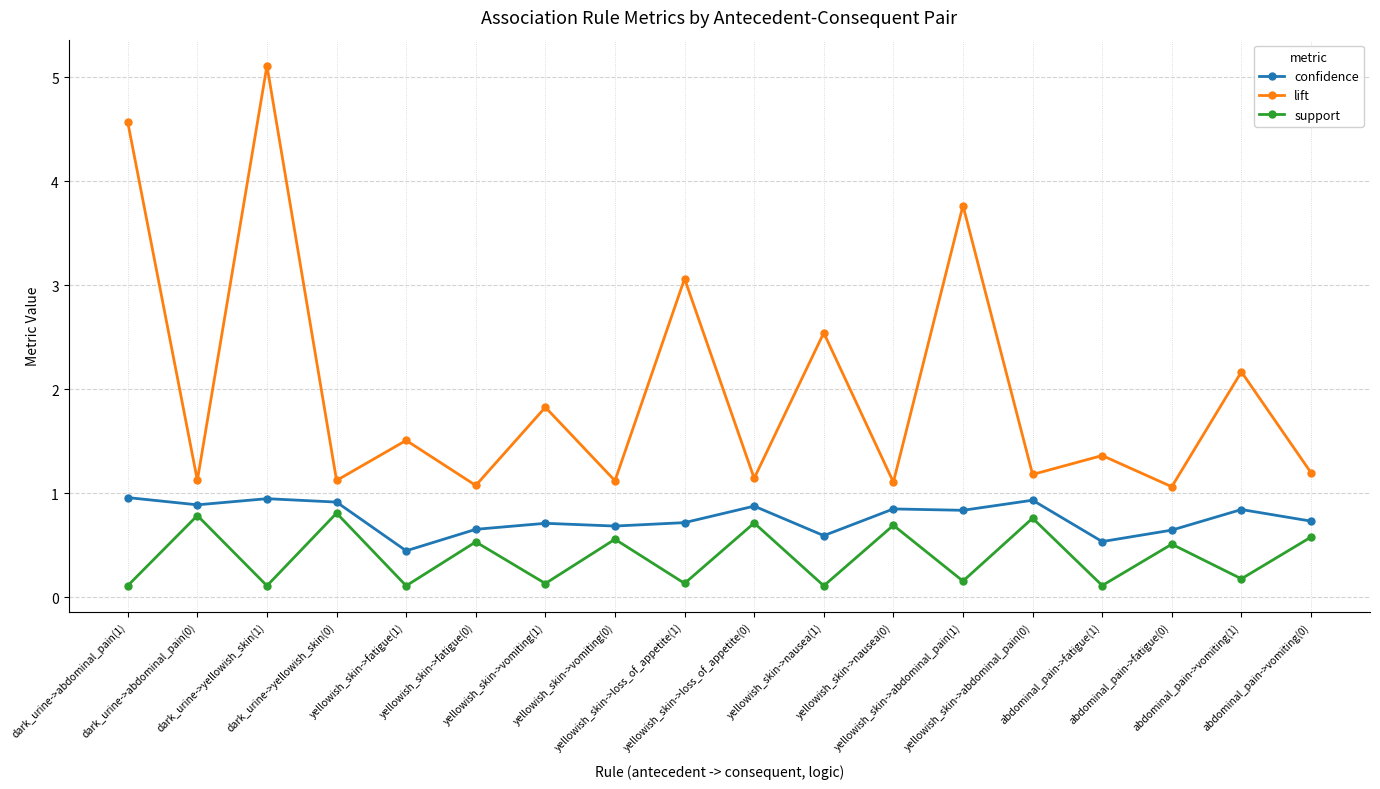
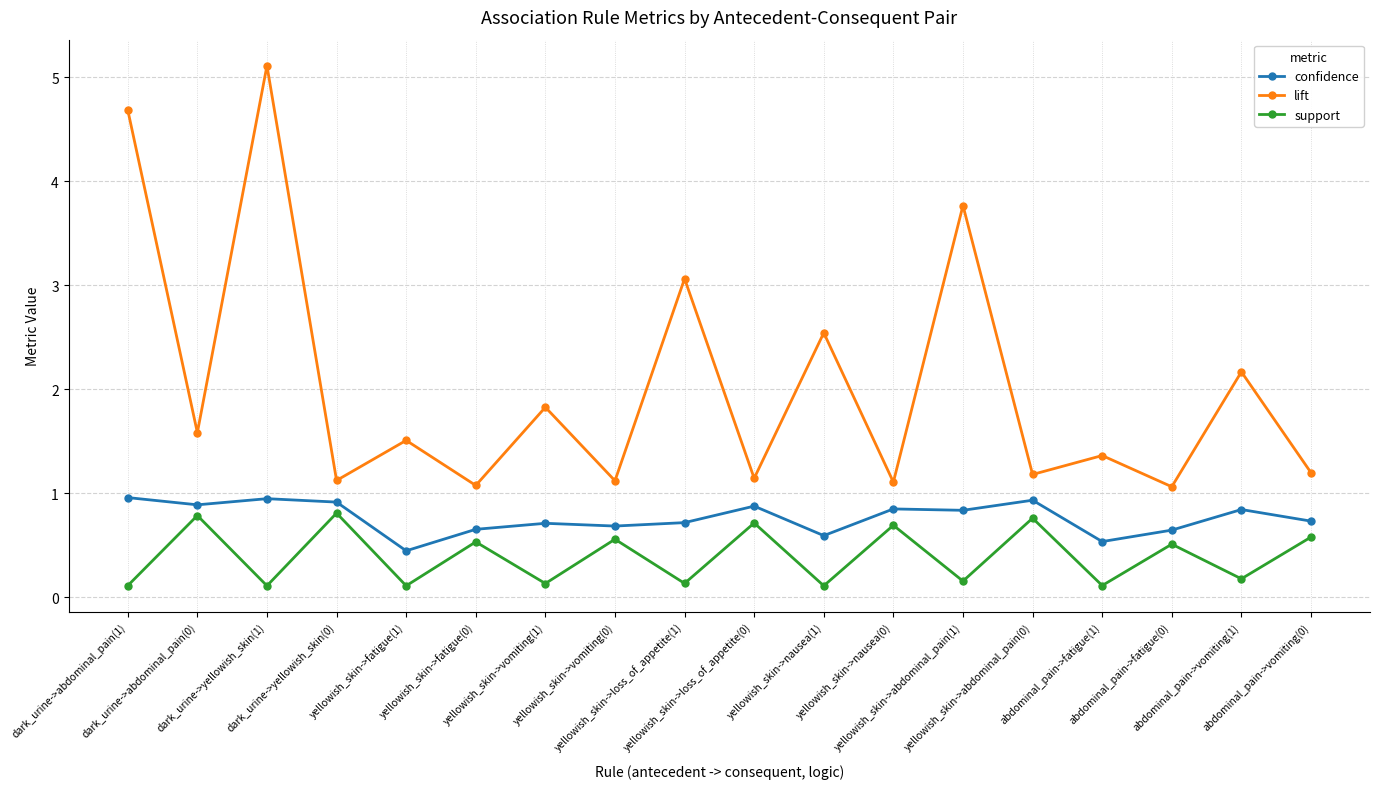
lift, dark_urine->abdominal_pain(1): 4.57 -> 4.68
lift, dark_urine->abdominal_pain(0): 1.12 -> 1.58
